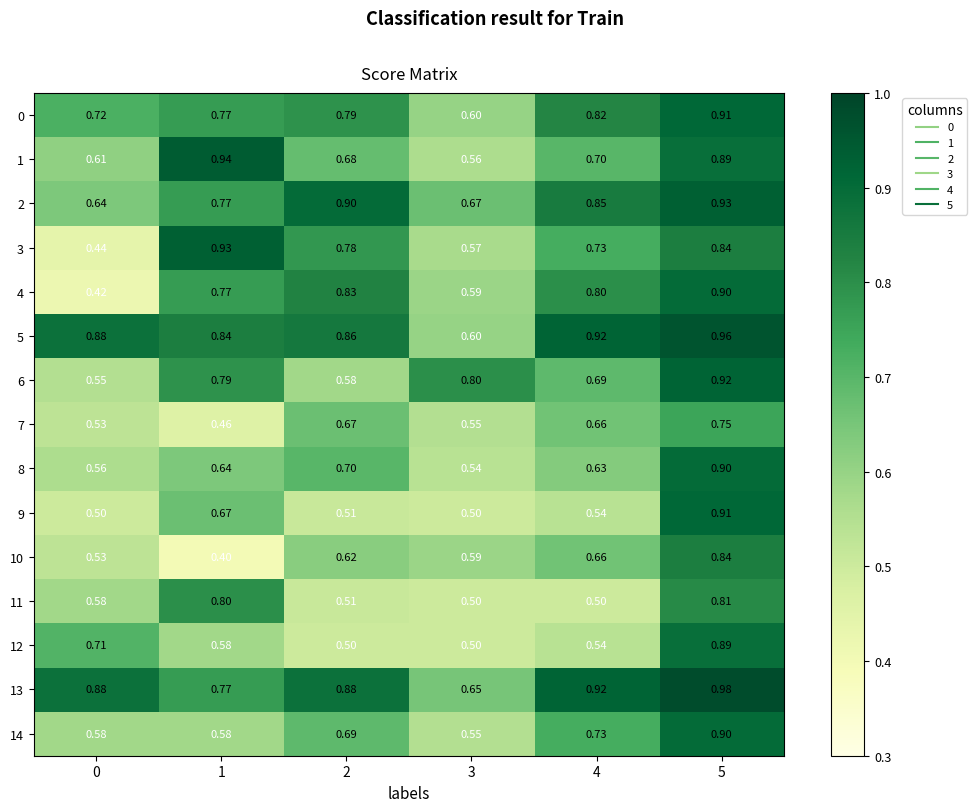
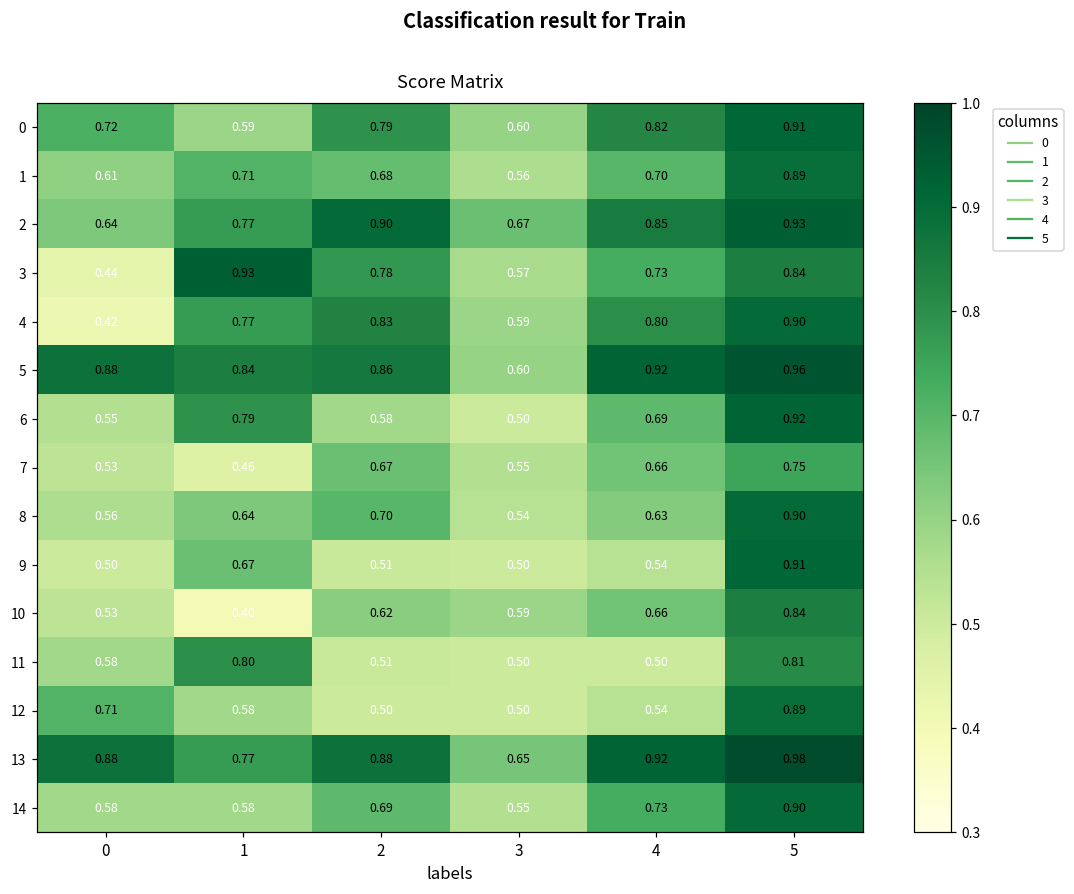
0, 1: 0.77 -> 0.59
1, 1: 0.94 -> 0.71
6, 3: 0.80 -> 0.50
